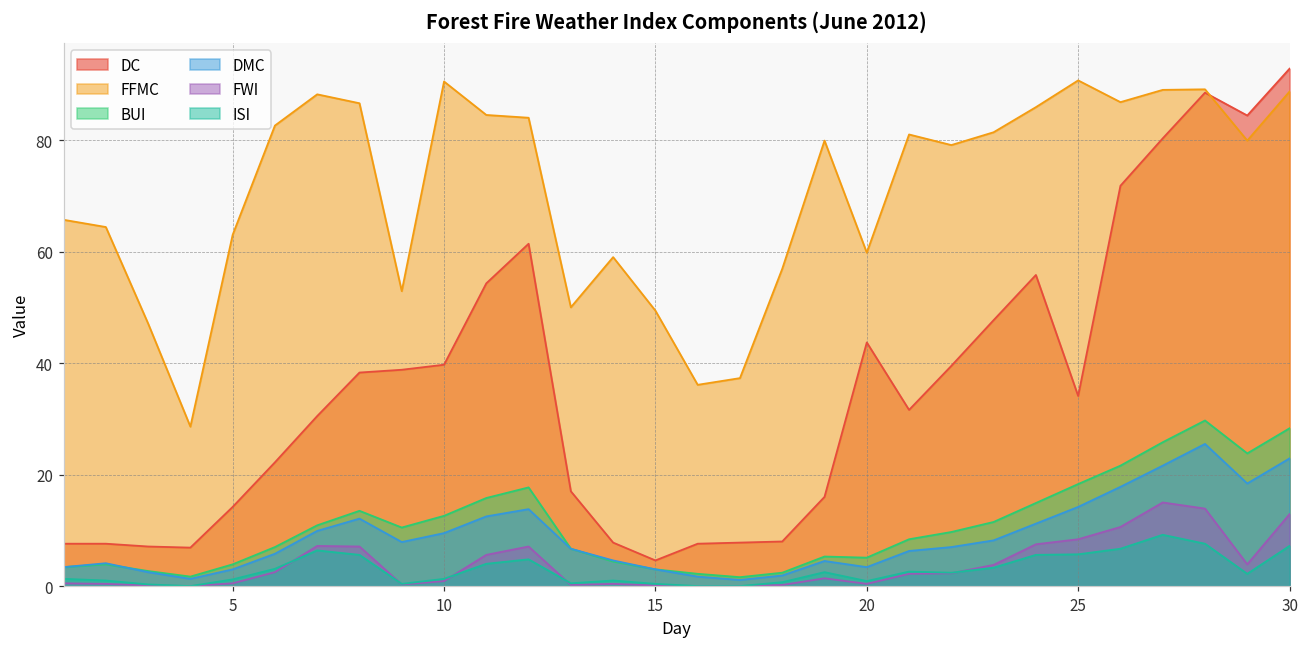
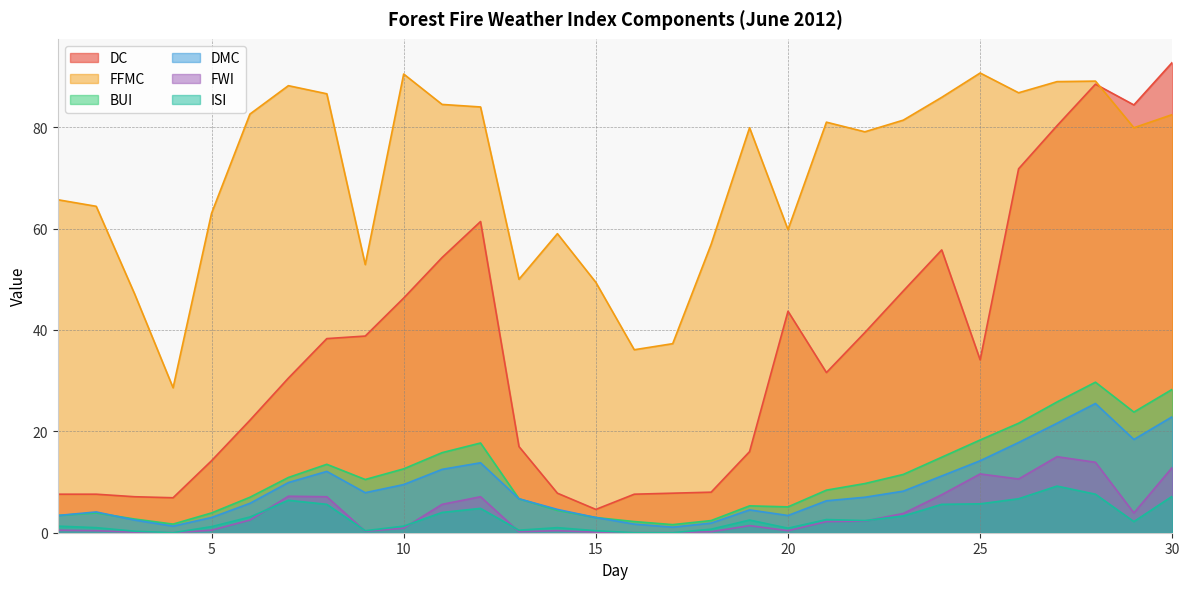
DC, 10: 40 -> 46
FWI, 25: 8 -> 12
FFMC, 30: 89 -> 83
